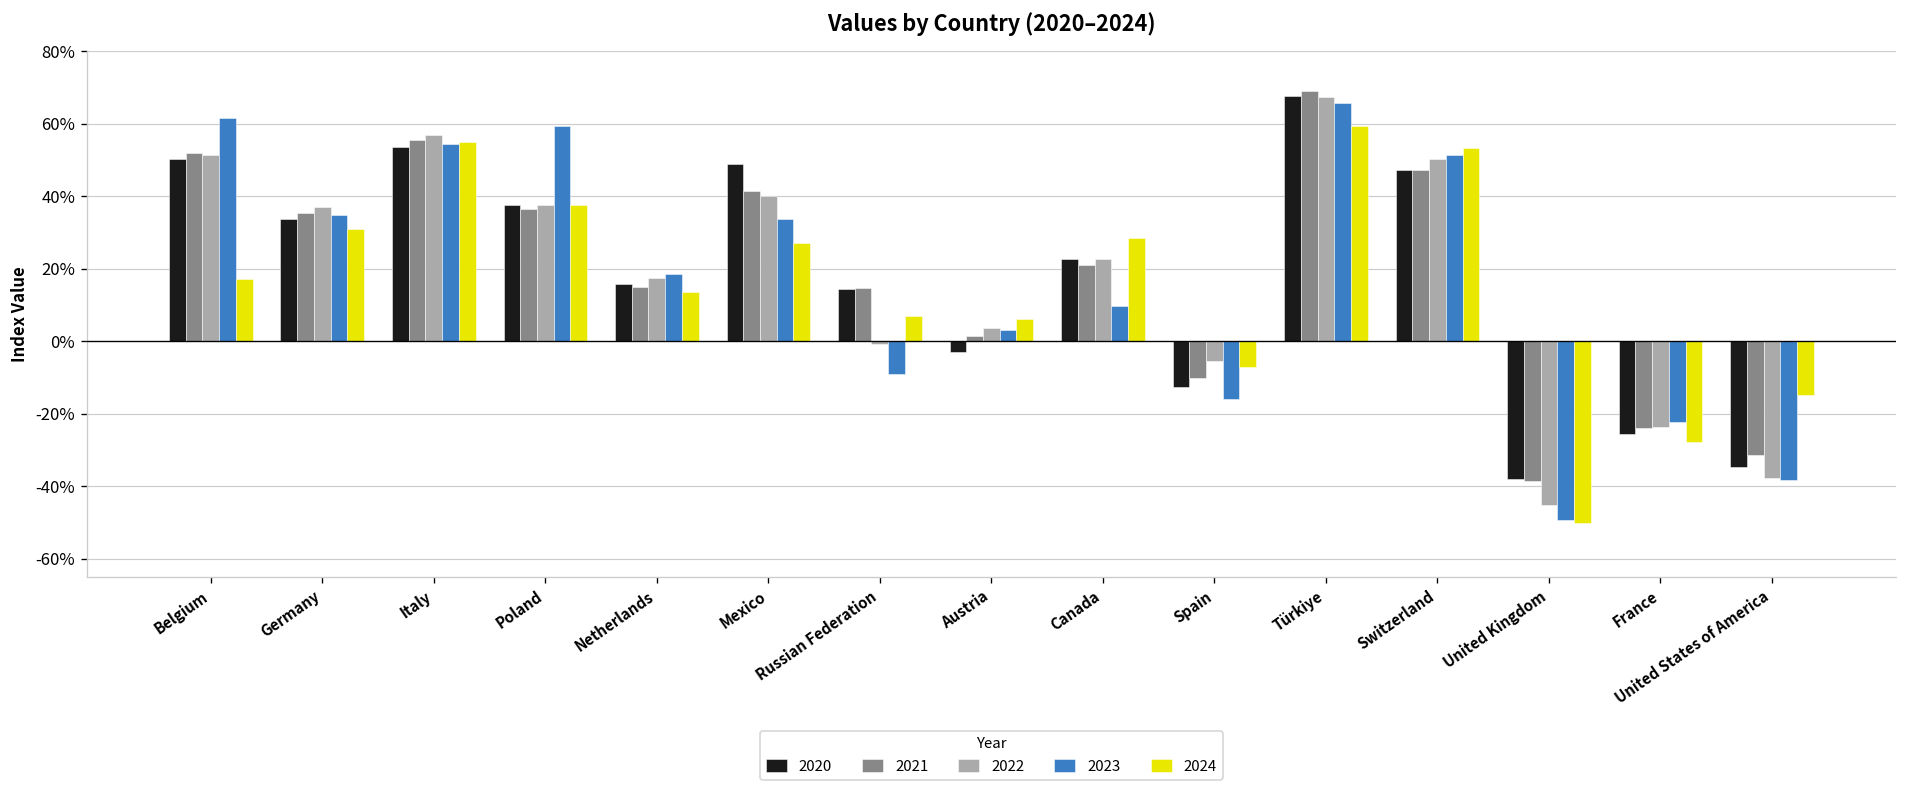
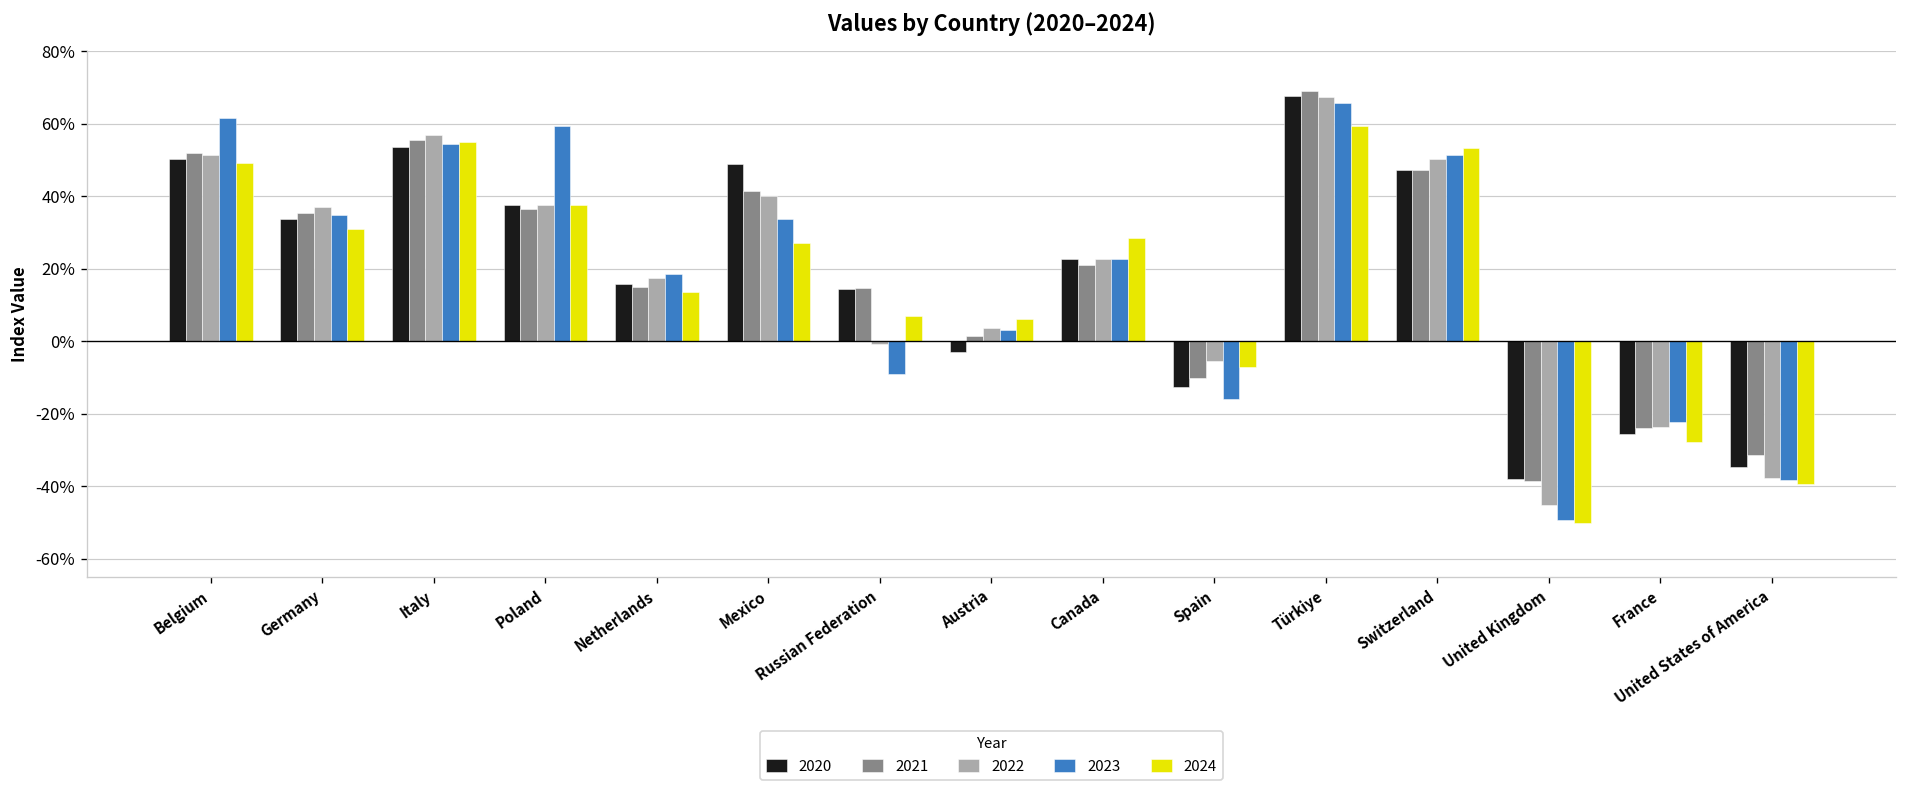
2024, Belgium: 17% -> 49%
2023, Canada: 10% -> 23%
2024, United States of America: -15% -> -39%
